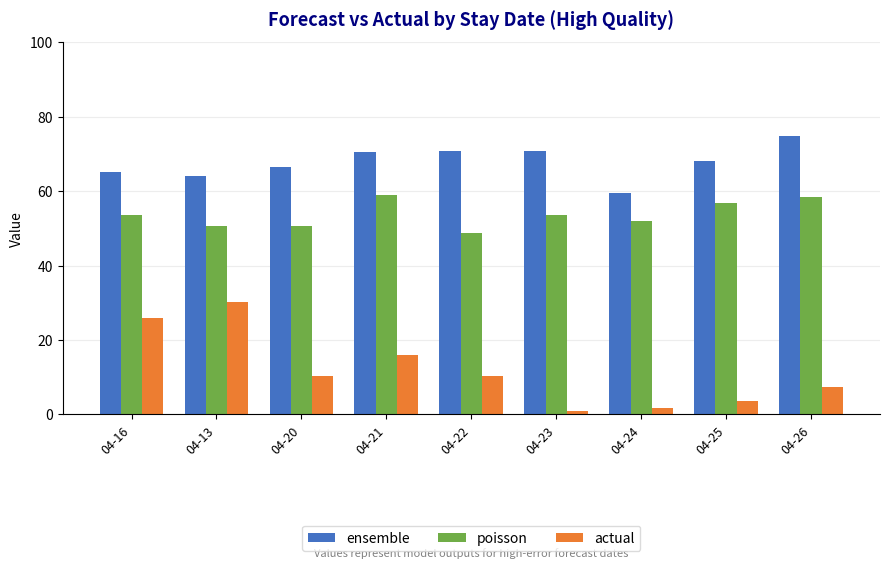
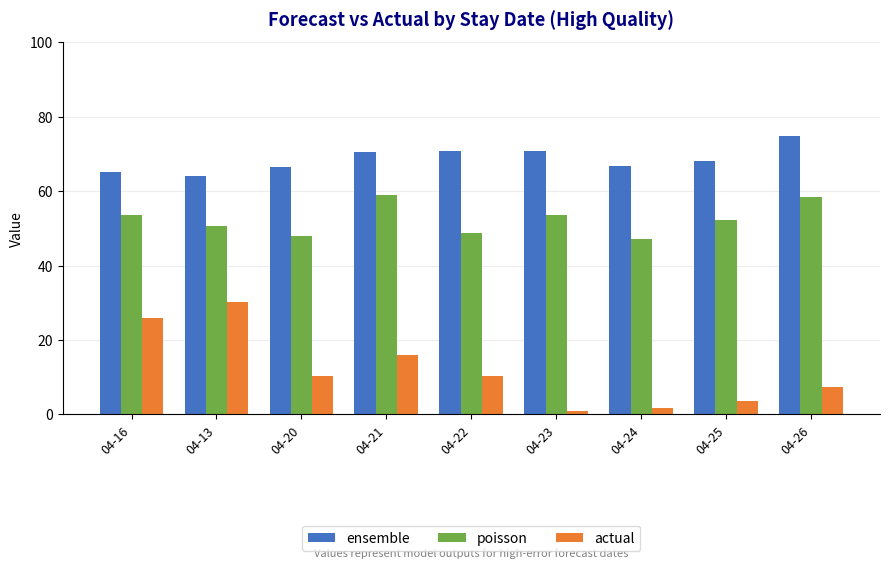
poisson, 04-20: 51 -> 48
ensemble, 04-24: 59 -> 67
poisson, 04-24: 52 -> 47
poisson, 04-25: 57 -> 52
